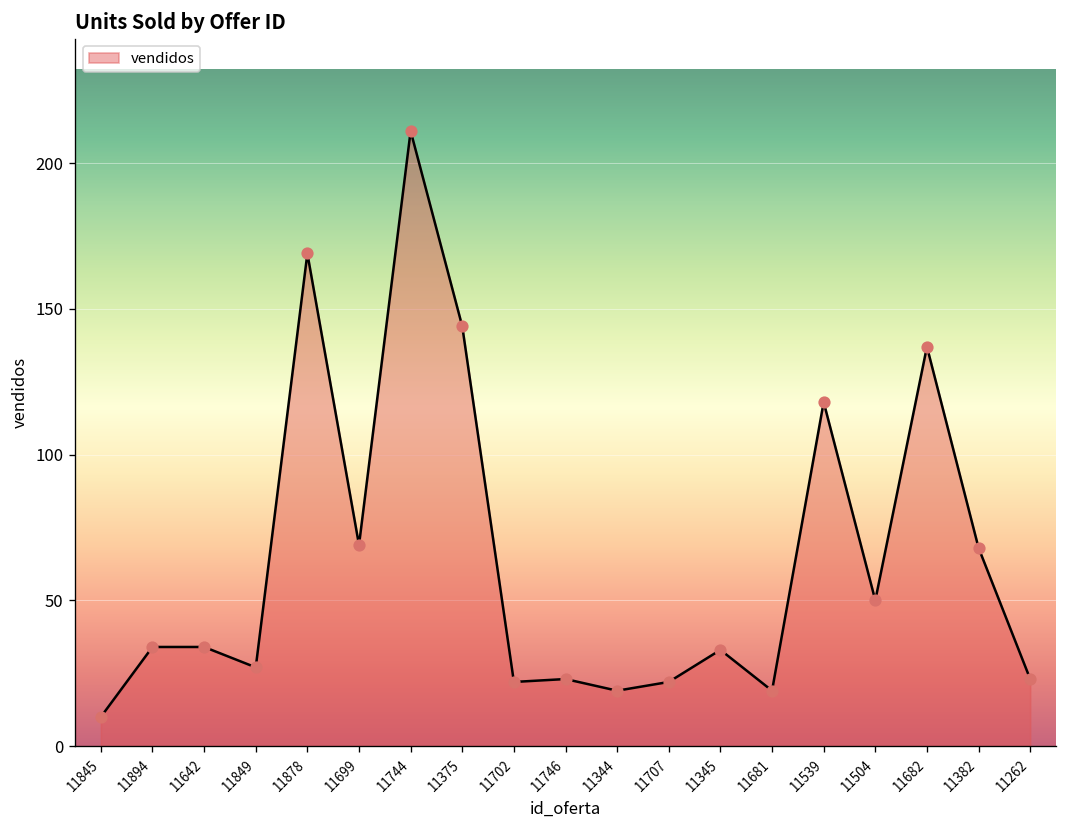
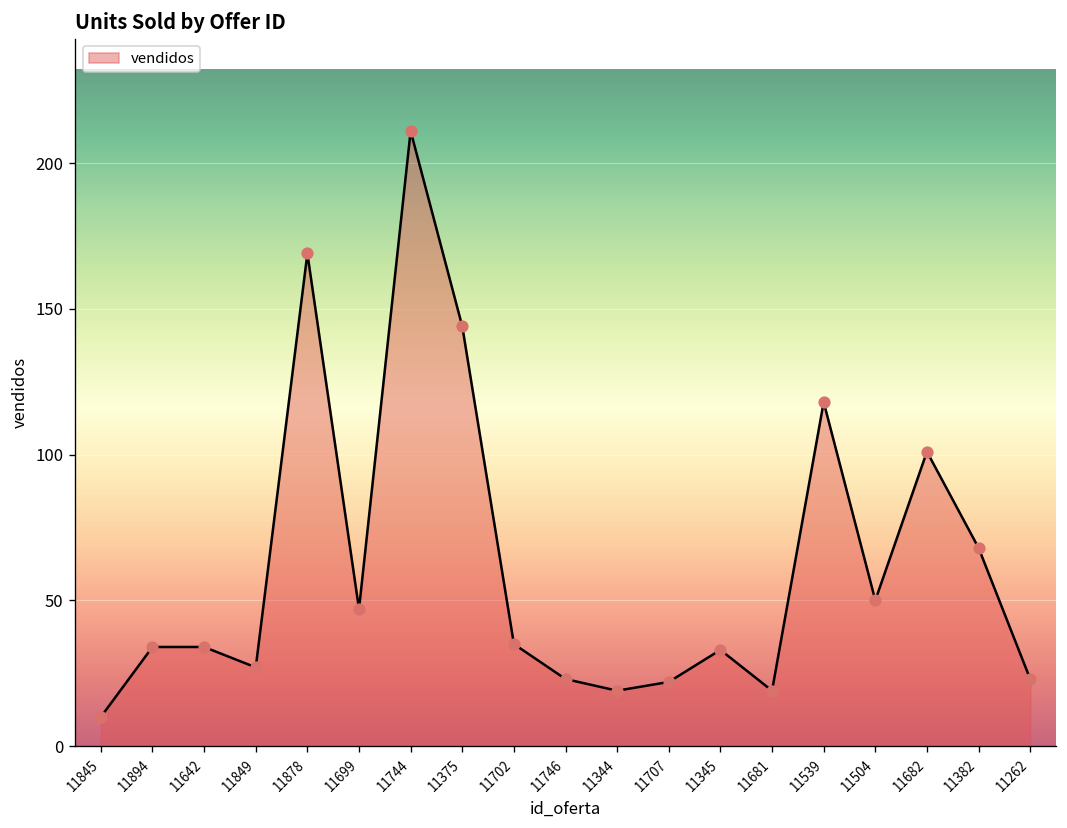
11699: 69 -> 47
11702: 22 -> 35
11682: 137 -> 101
